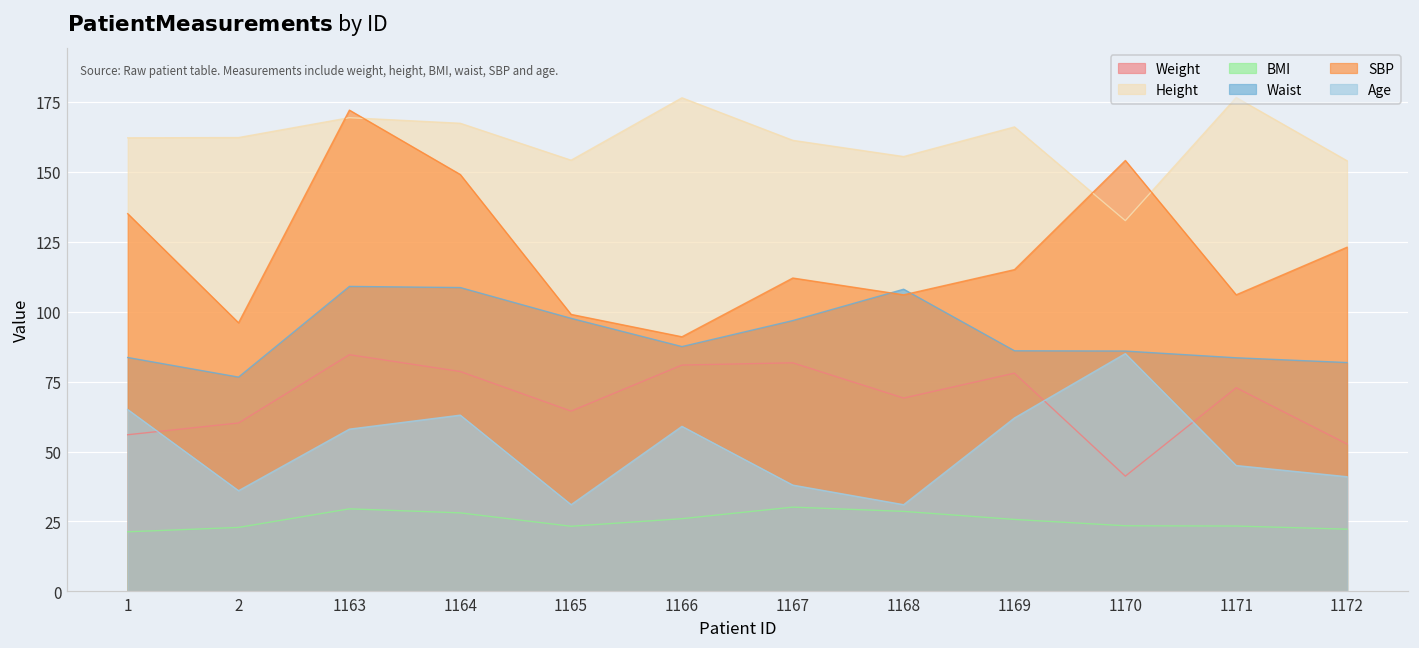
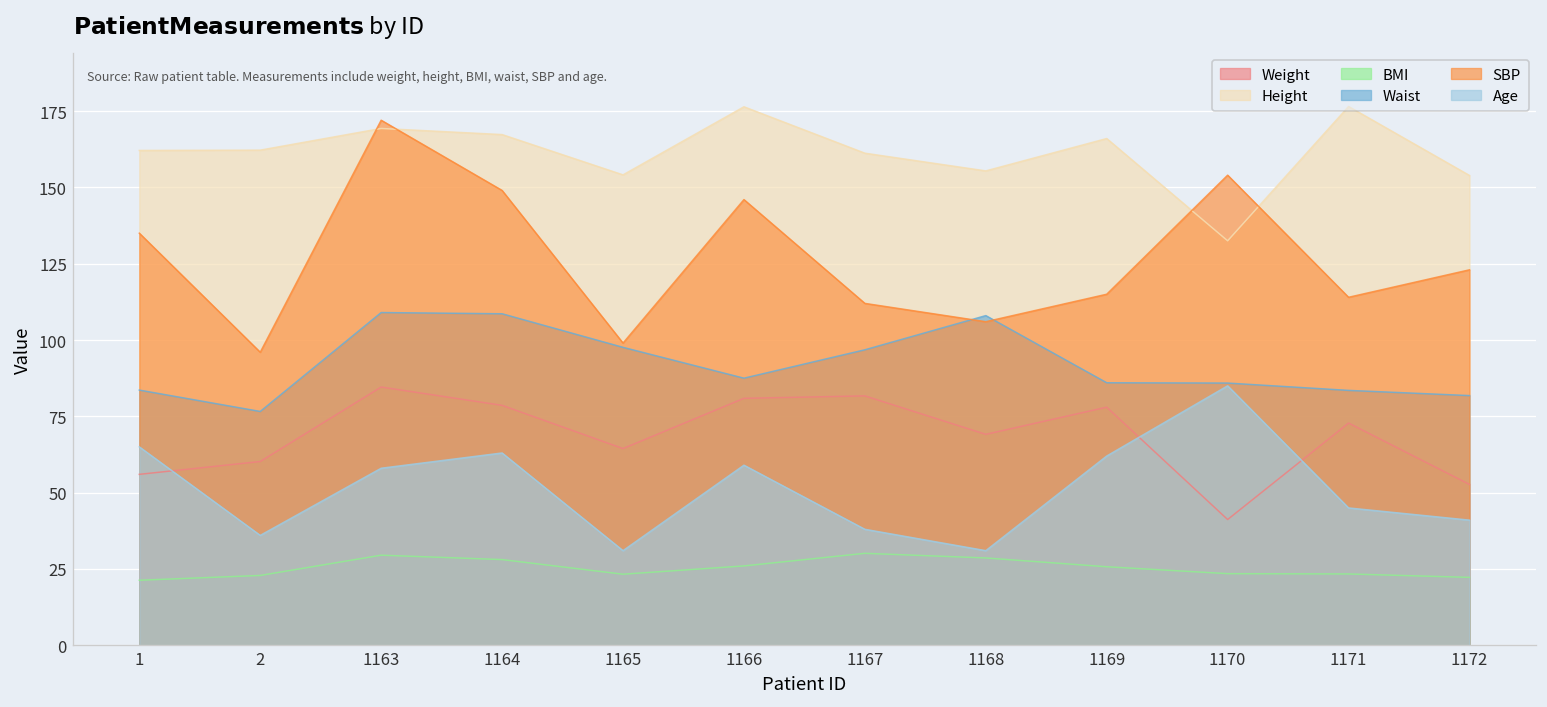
SBP, 1166: 91 -> 146
SBP, 1171: 106 -> 114
